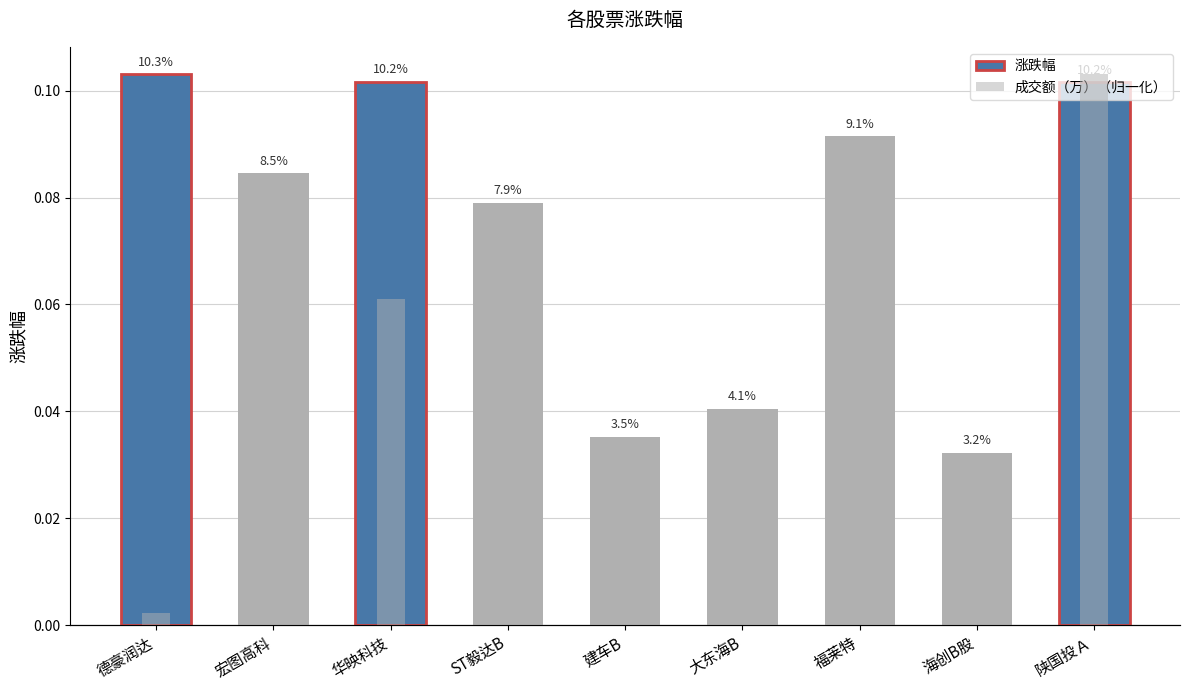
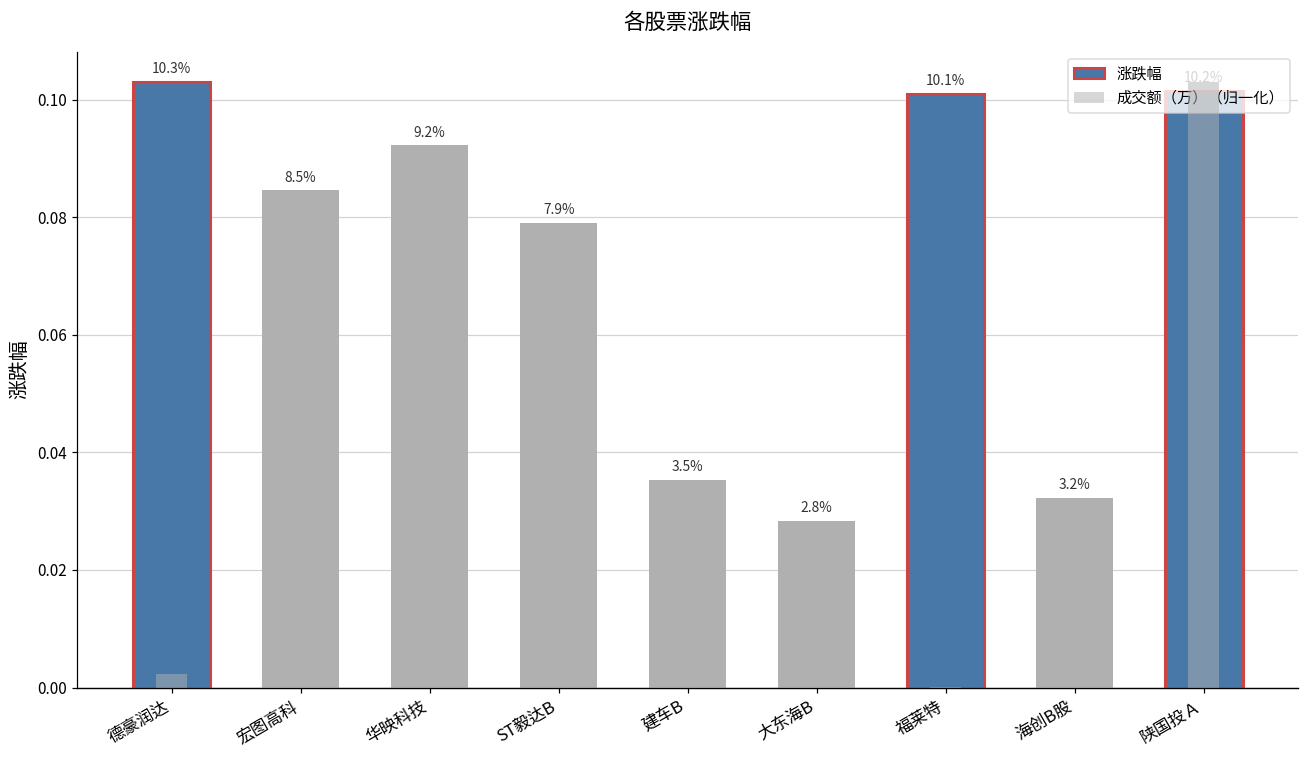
涨跌幅, 华映科技: 10.2% -> 9.2%
涨跌幅, 大东海B: 4.1% -> 2.8%
涨跌幅, 福莱特: 9.1% -> 10.1%
